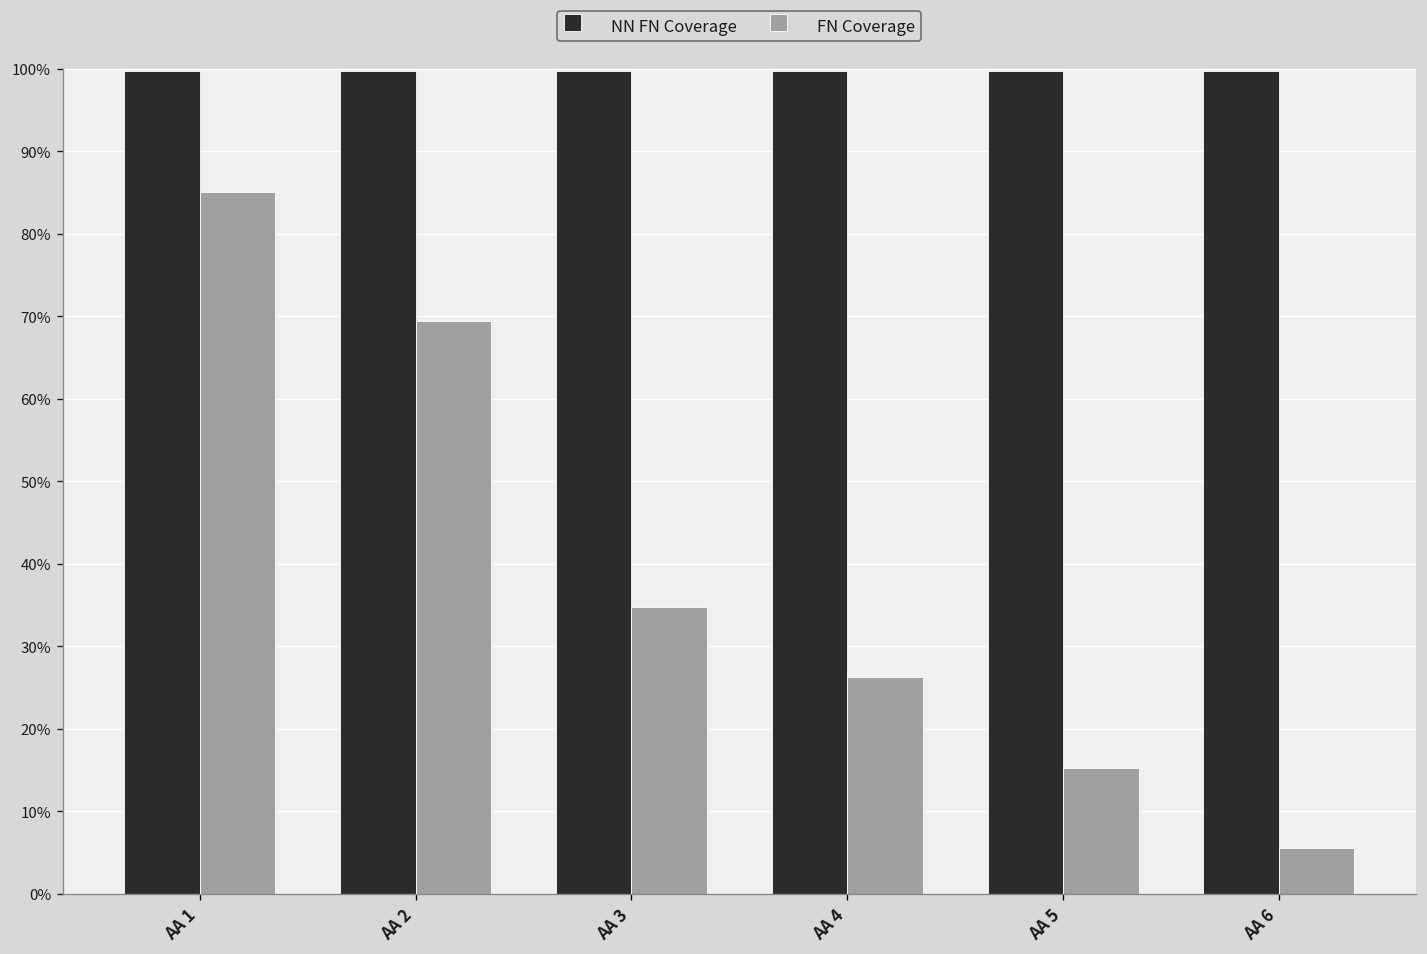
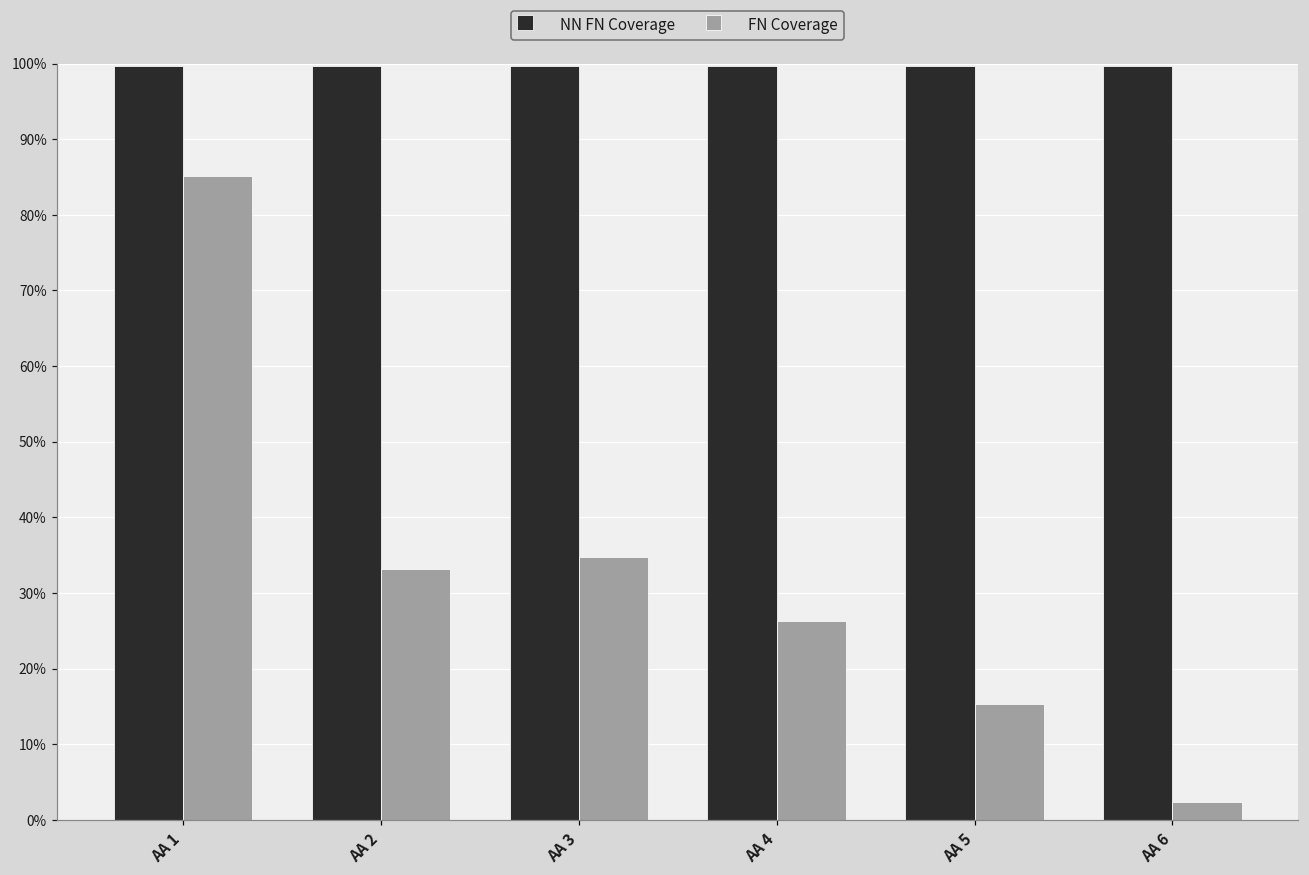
FN Coverage, AA 2: 69% -> 33%
FN Coverage, AA 6: 6% -> 2%
